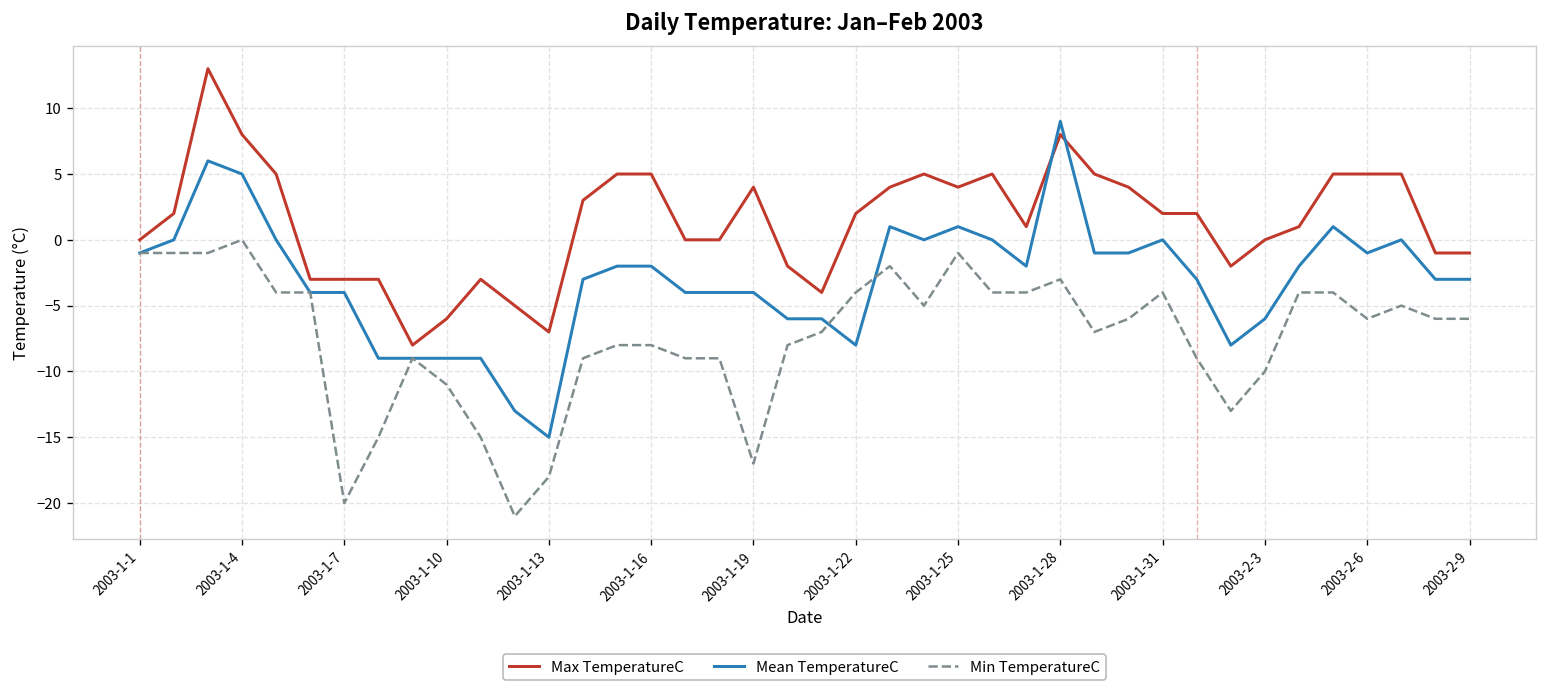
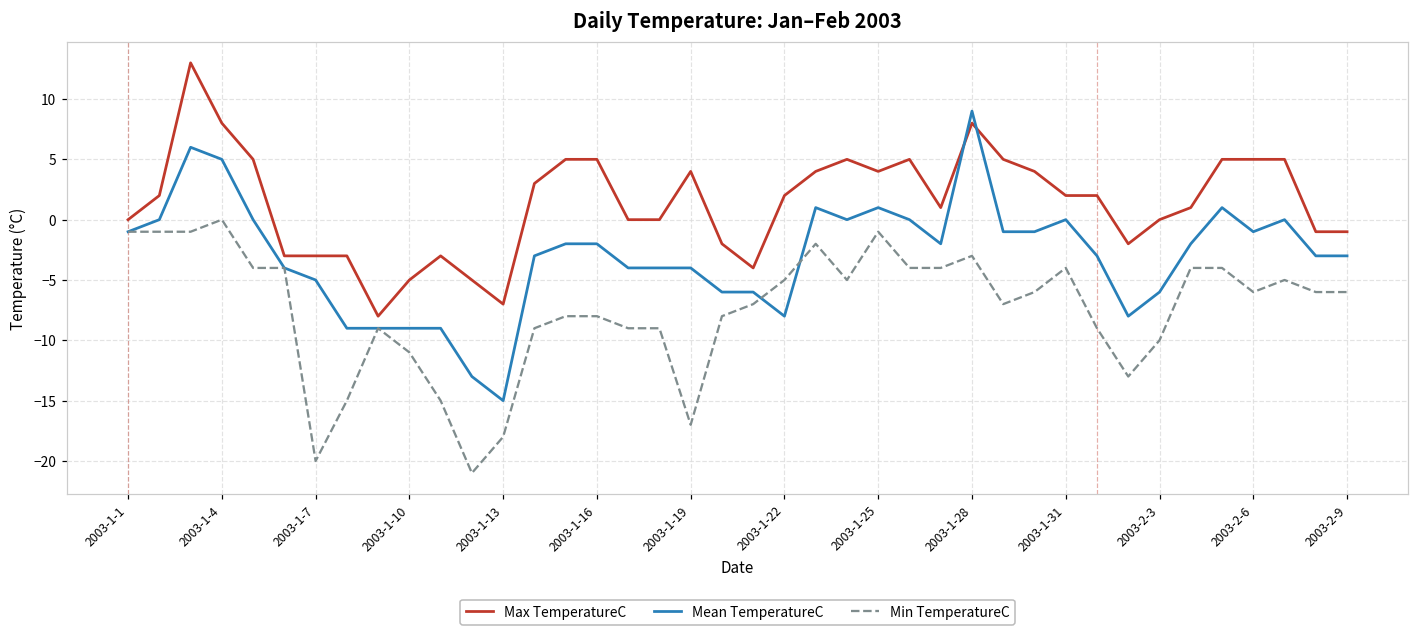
Mean TemperatureC, 2003-1-7: -4 -> -5
Max TemperatureC, 2003-1-10: -6 -> -5
Min TemperatureC, 2003-1-22: -4 -> -5
